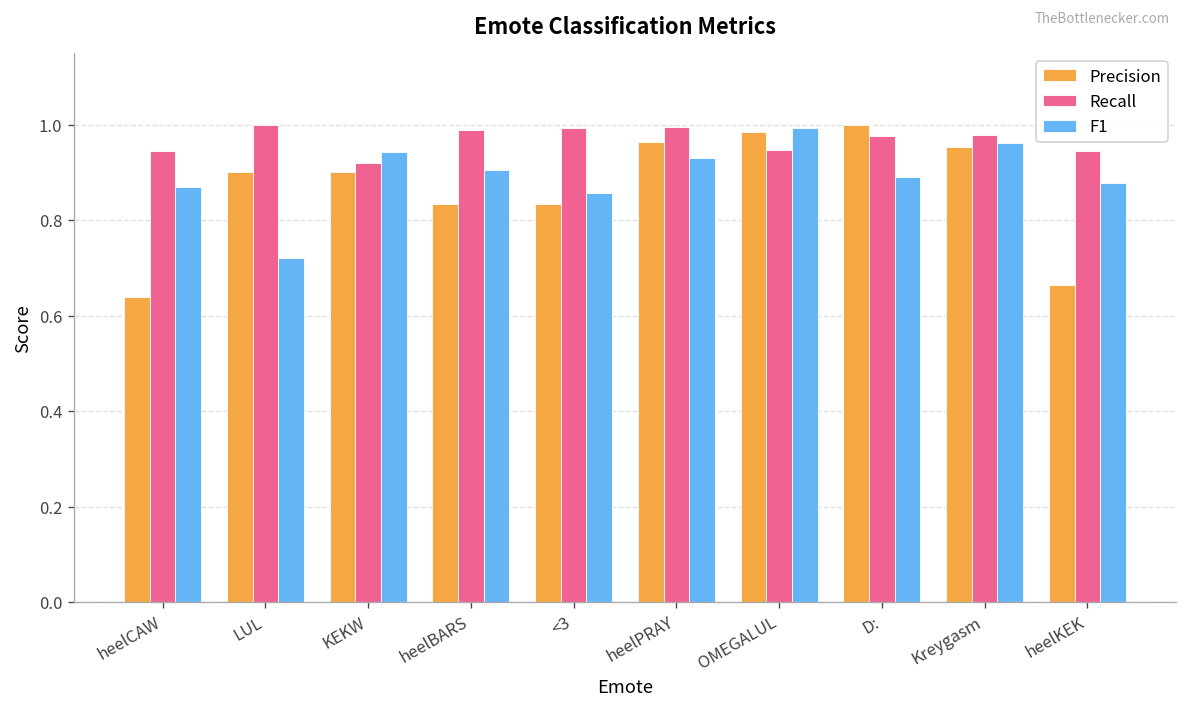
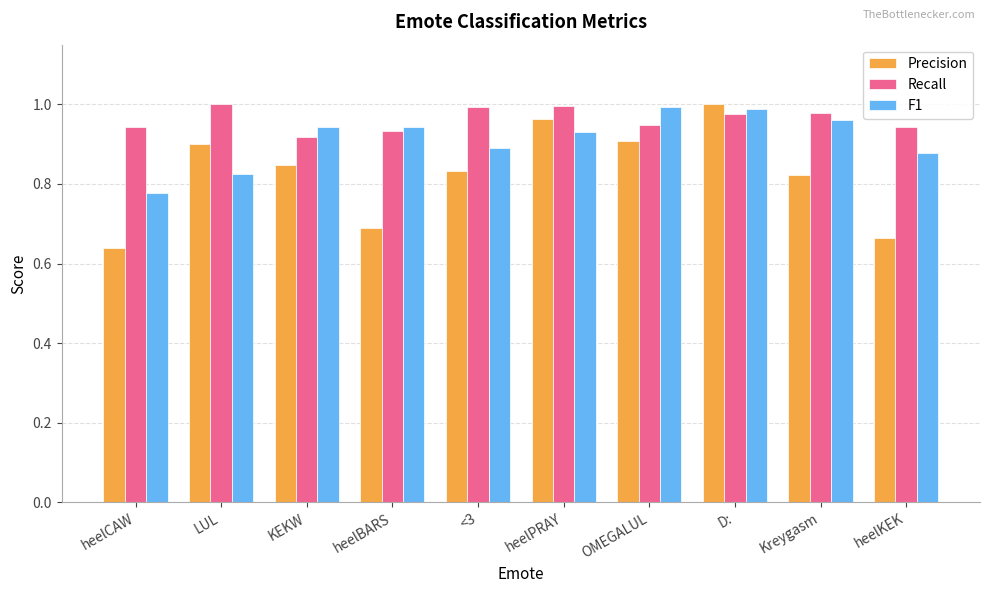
F1, heelCAW: 0.87 -> 0.78
F1, LUL: 0.72 -> 0.82
Precision, KEKW: 0.90 -> 0.85
Precision, heelBARS: 0.83 -> 0.69
Recall, heelBARS: 0.99 -> 0.93
F1, heelBARS: 0.90 -> 0.94
F1, <3: 0.86 -> 0.89
Precision, OMEGALUL: 0.98 -> 0.91
F1, D:: 0.89 -> 0.99
Precision, Kreygasm: 0.95 -> 0.82
